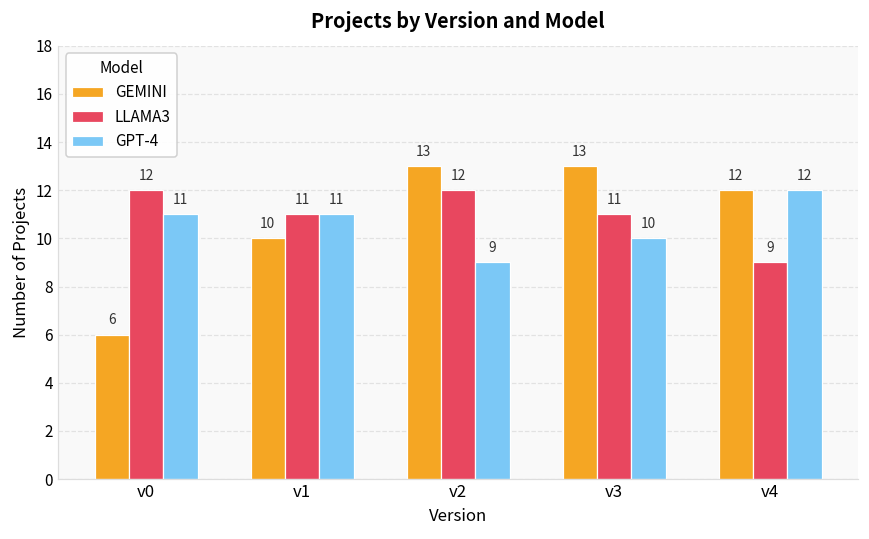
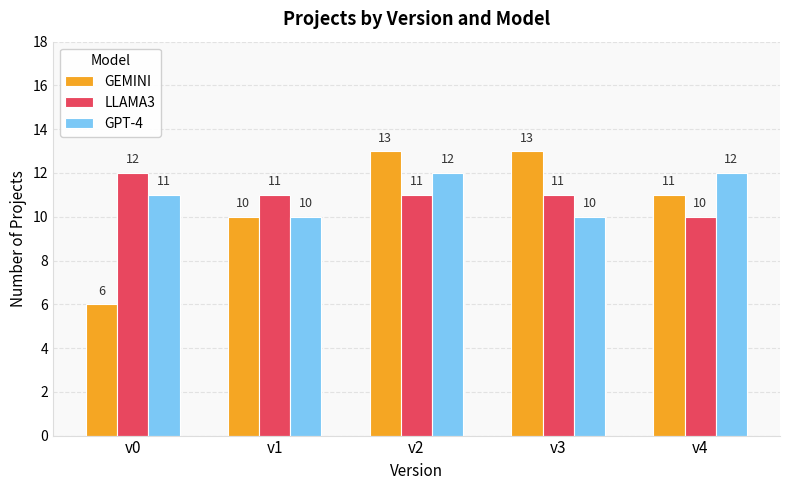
GPT-4, v1: 11 -> 10
LLAMA3, v2: 12 -> 11
GPT-4, v2: 9 -> 12
GEMINI, v4: 12 -> 11
LLAMA3, v4: 9 -> 10
